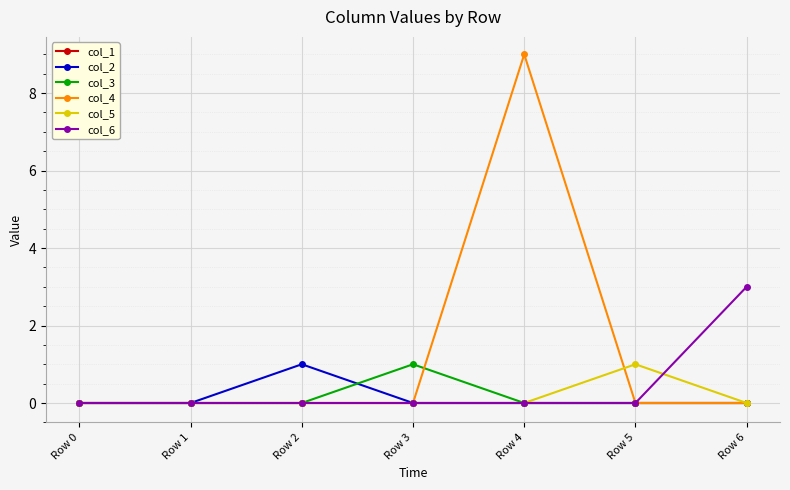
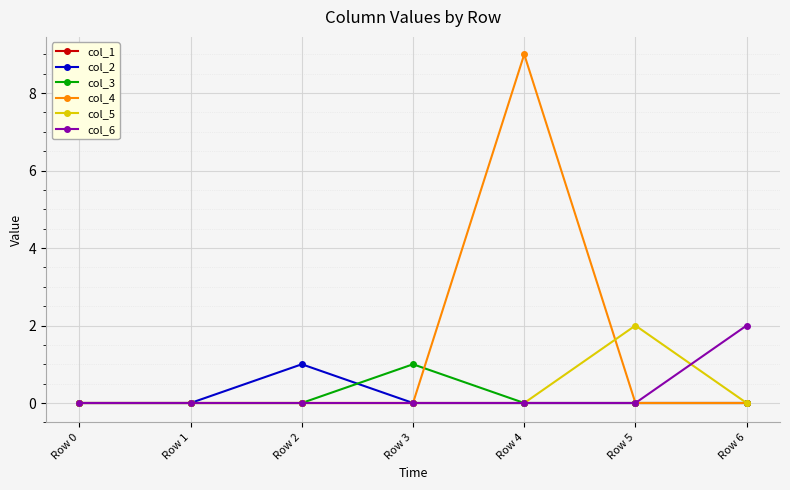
col_5, Row 5: 1 -> 2
col_6, Row 6: 3 -> 2
